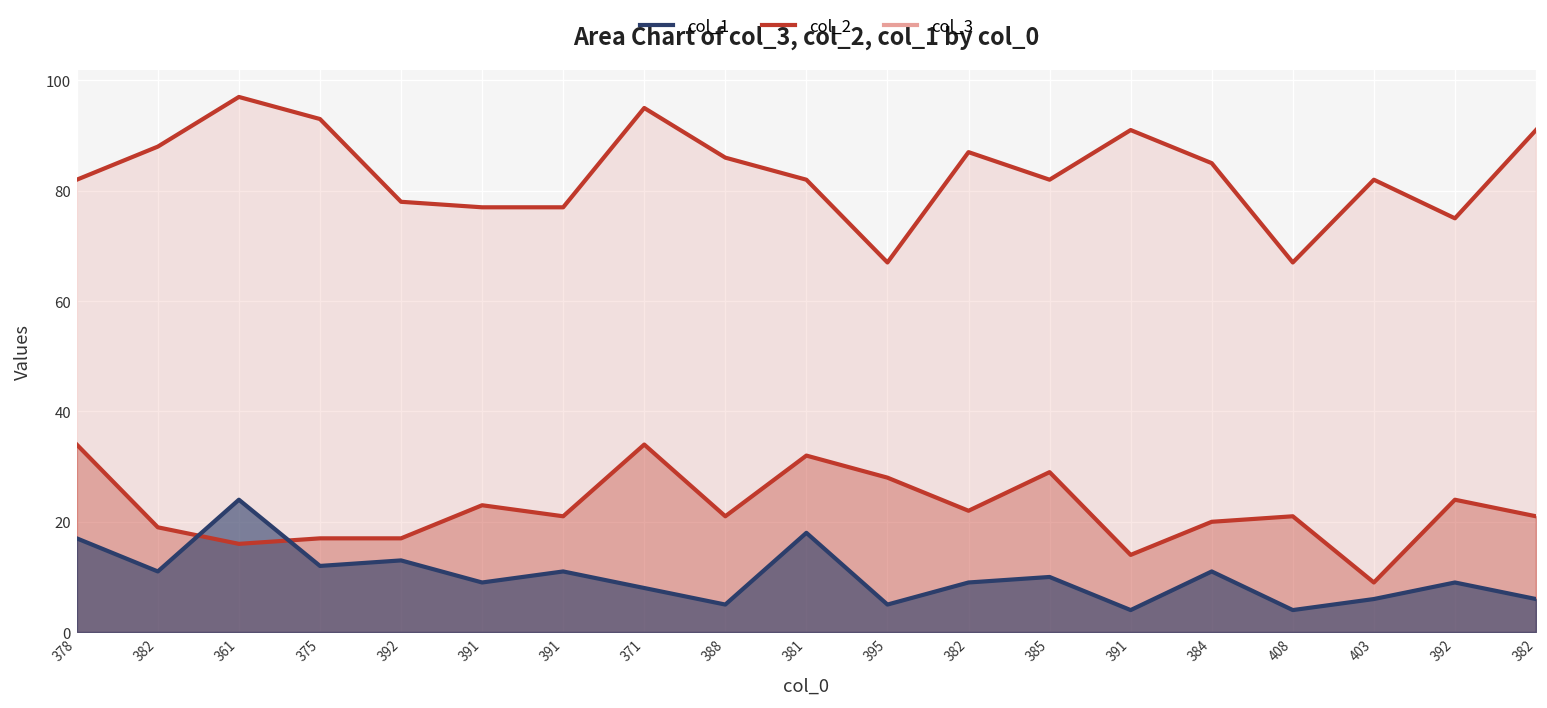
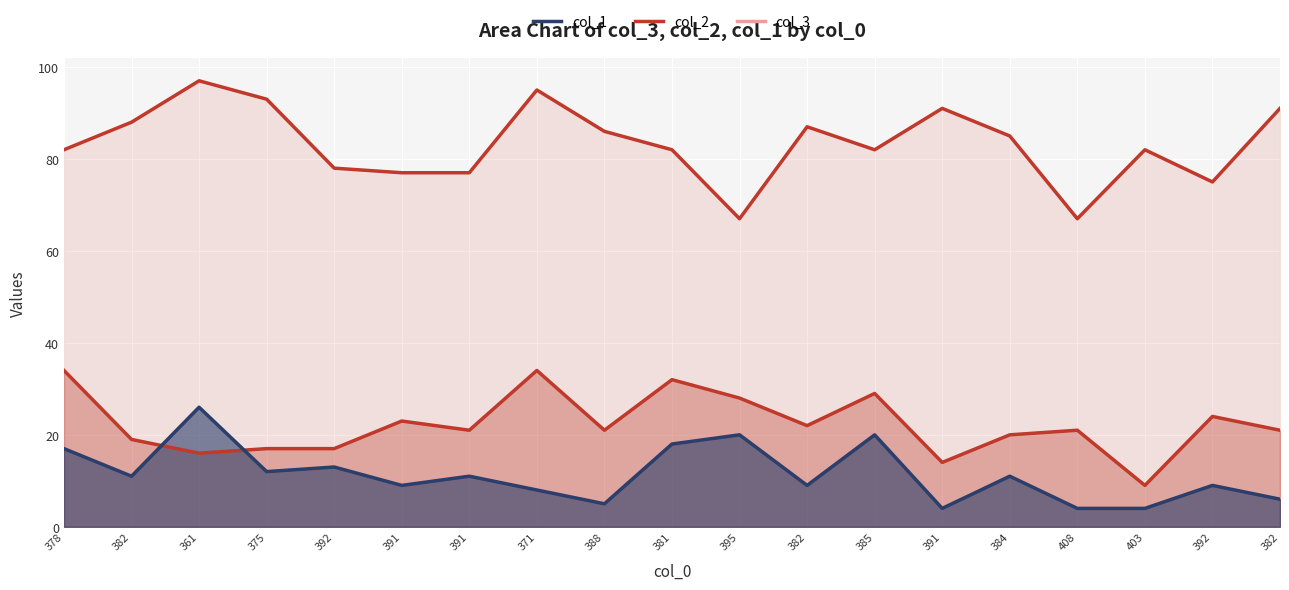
col_1, 361: 24 -> 26
col_1, 395: 5 -> 20
col_1, 385: 10 -> 20
col_1, 403: 6 -> 4
